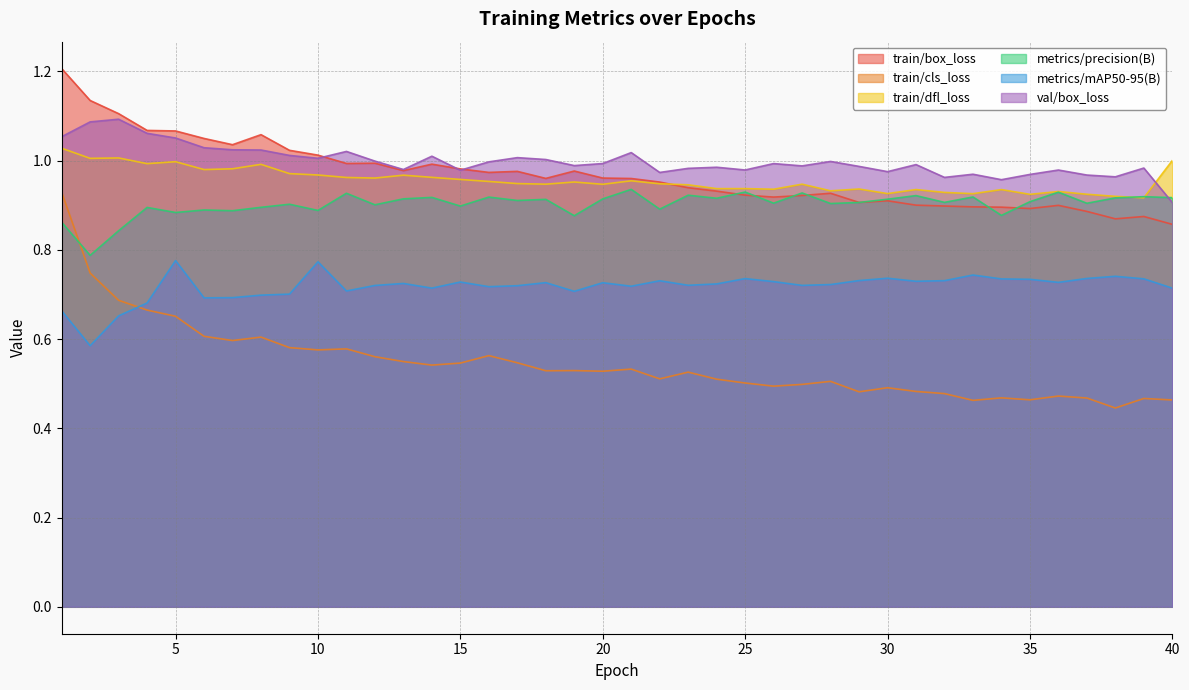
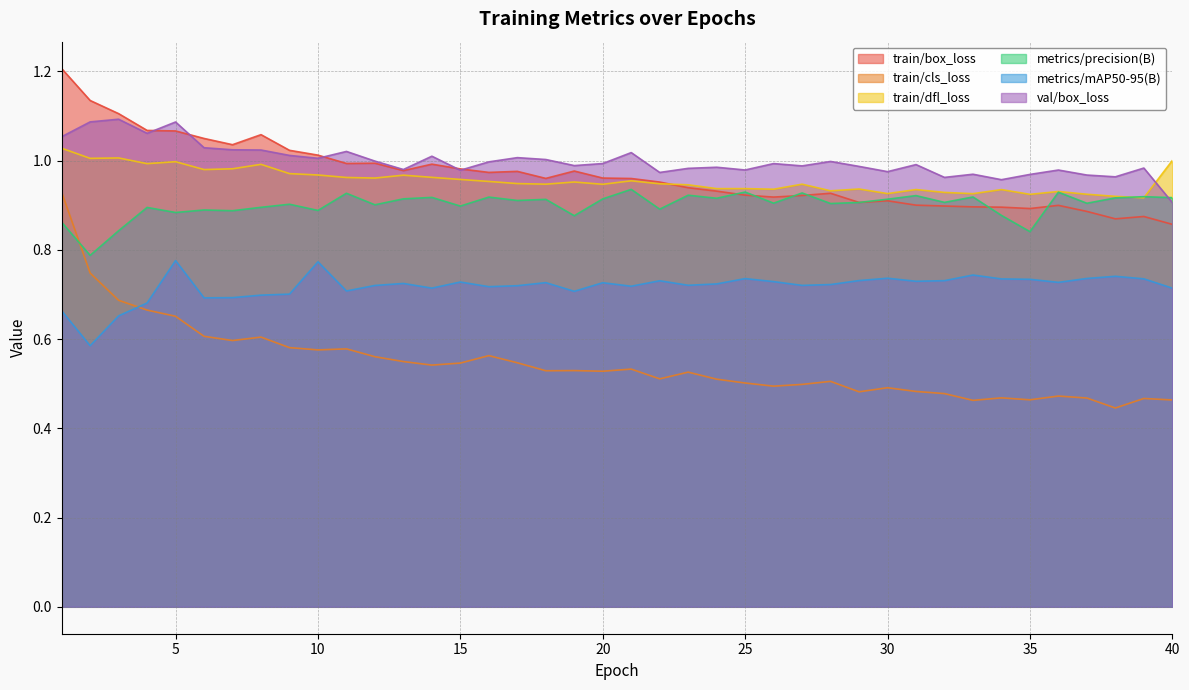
val/box_loss, 5: 1.05 -> 1.09
metrics/precision(B), 35: 0.91 -> 0.84
